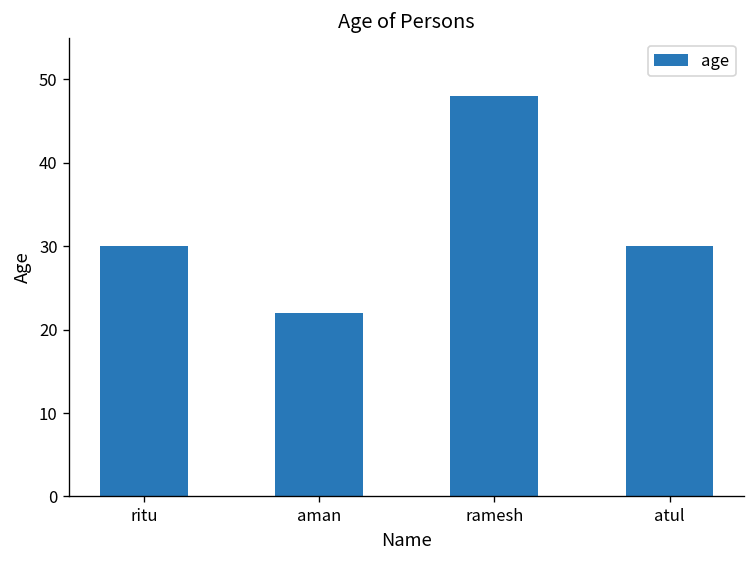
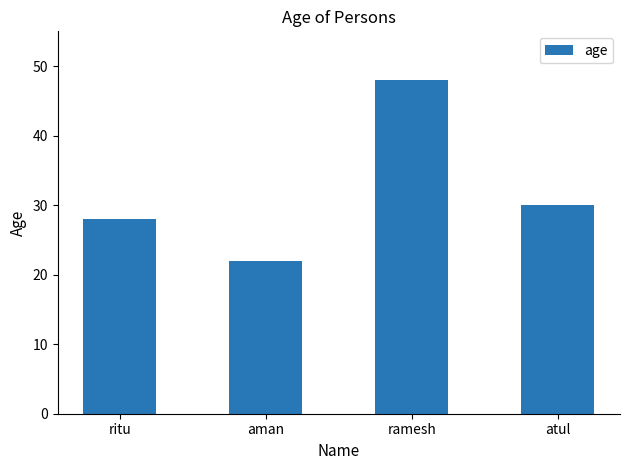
ritu: 30 -> 28
